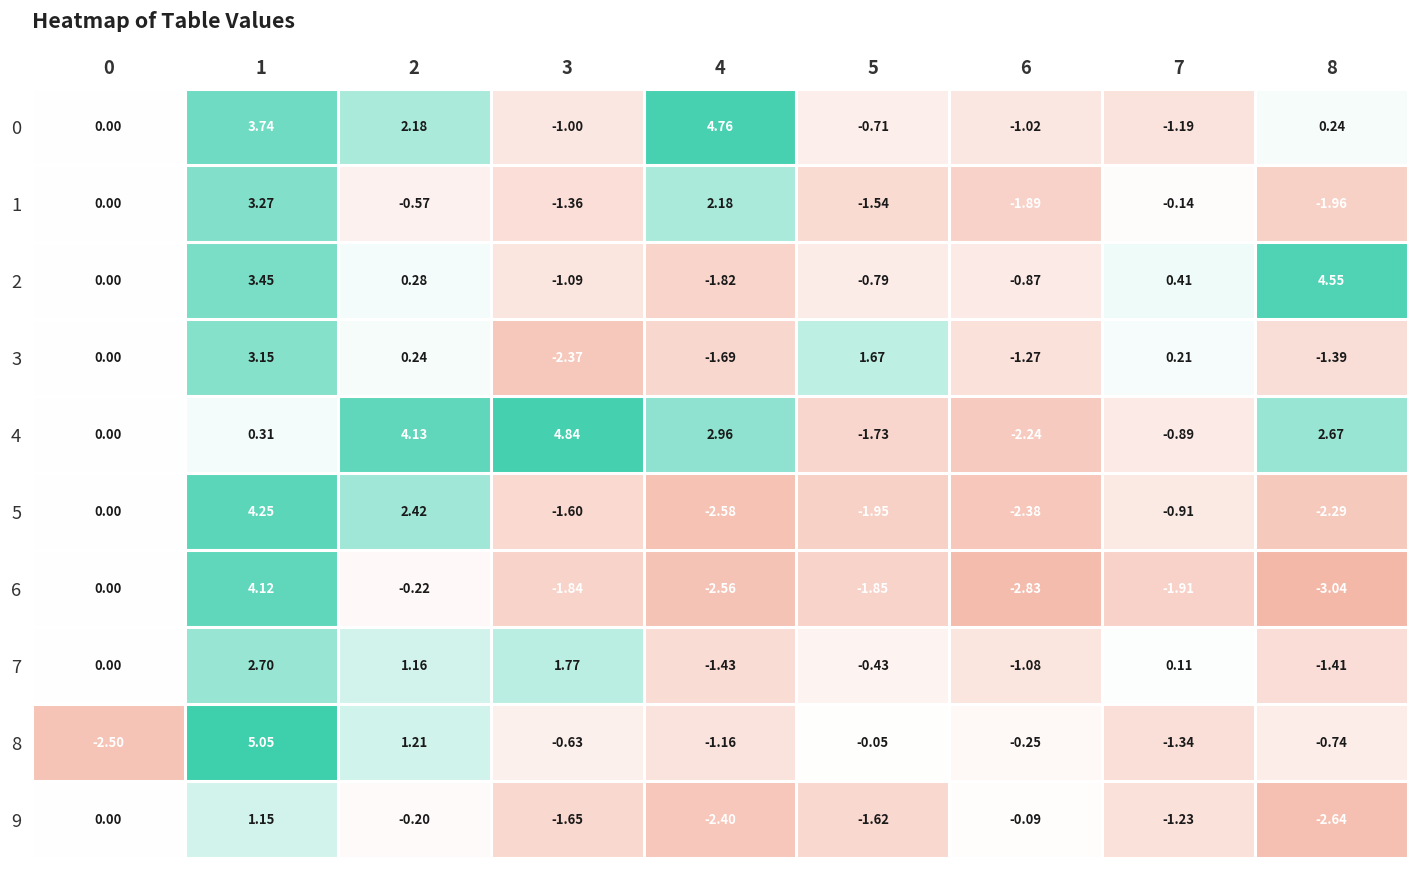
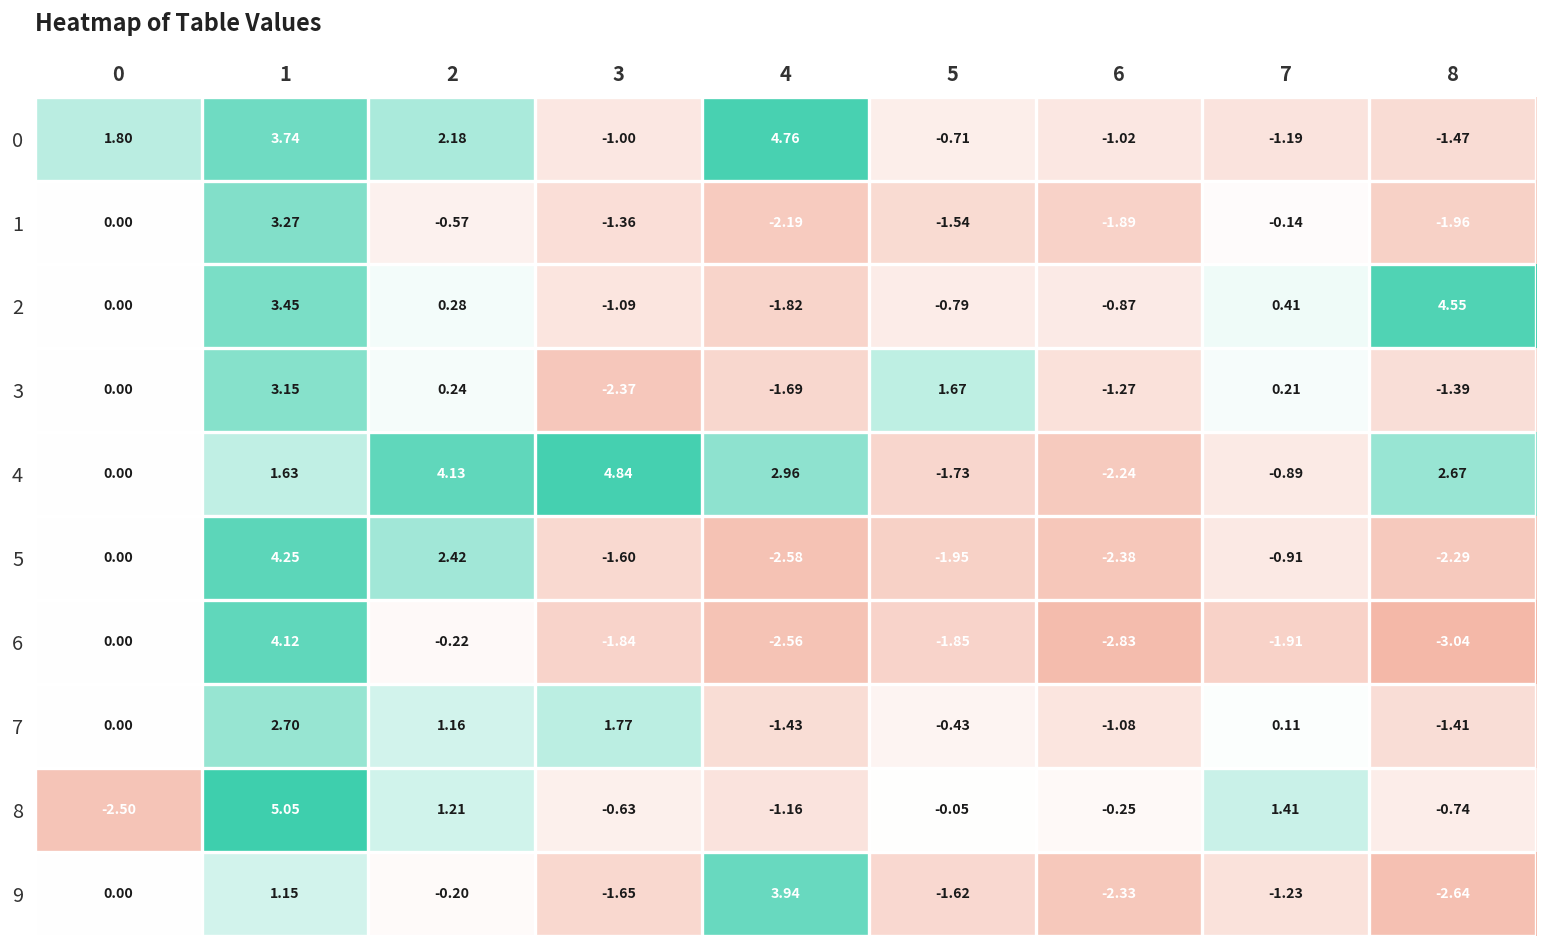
0, 0: 0.00 -> 1.80
0, 8: 0.24 -> -1.47
1, 4: 2.18 -> -2.19
4, 1: 0.31 -> 1.63
8, 7: -1.34 -> 1.41
9, 4: -2.40 -> 3.94
9, 6: -0.09 -> -2.33
